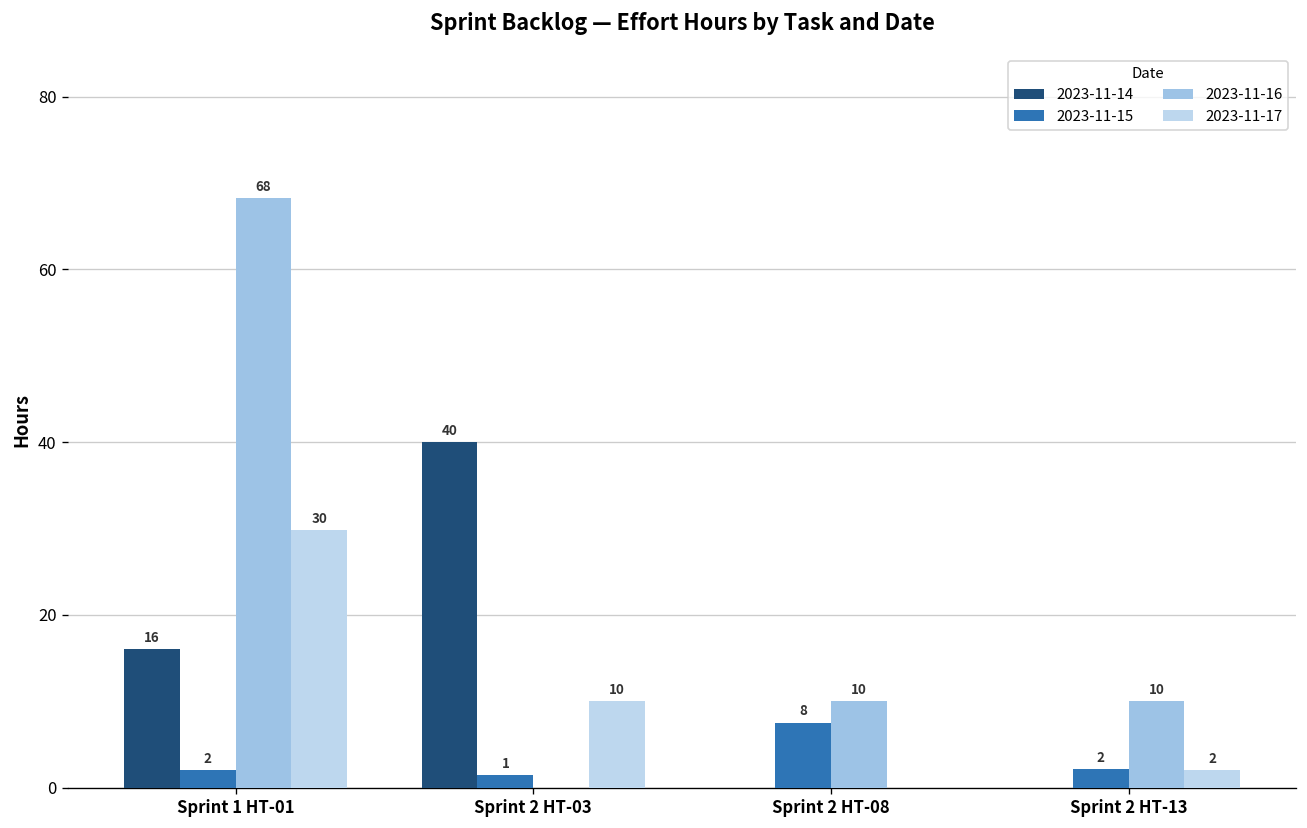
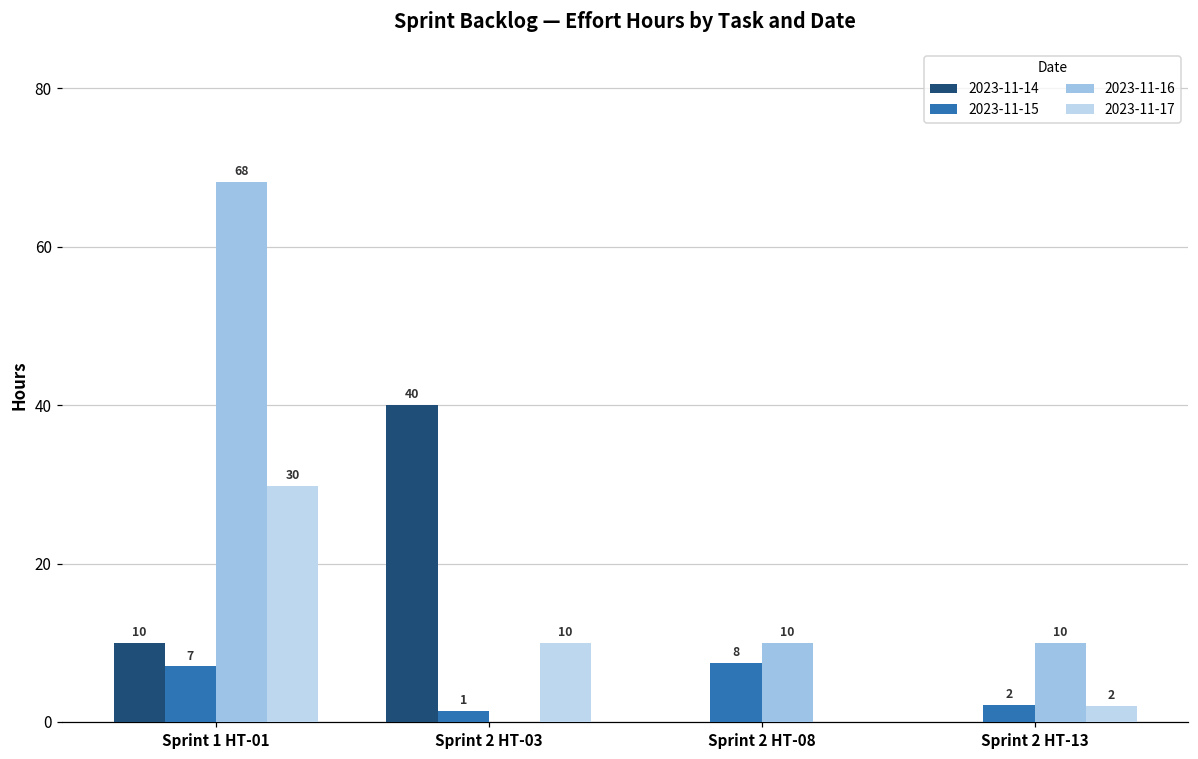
2023-11-14, Sprint 1 HT-01: 16 -> 10
2023-11-15, Sprint 1 HT-01: 2 -> 7
